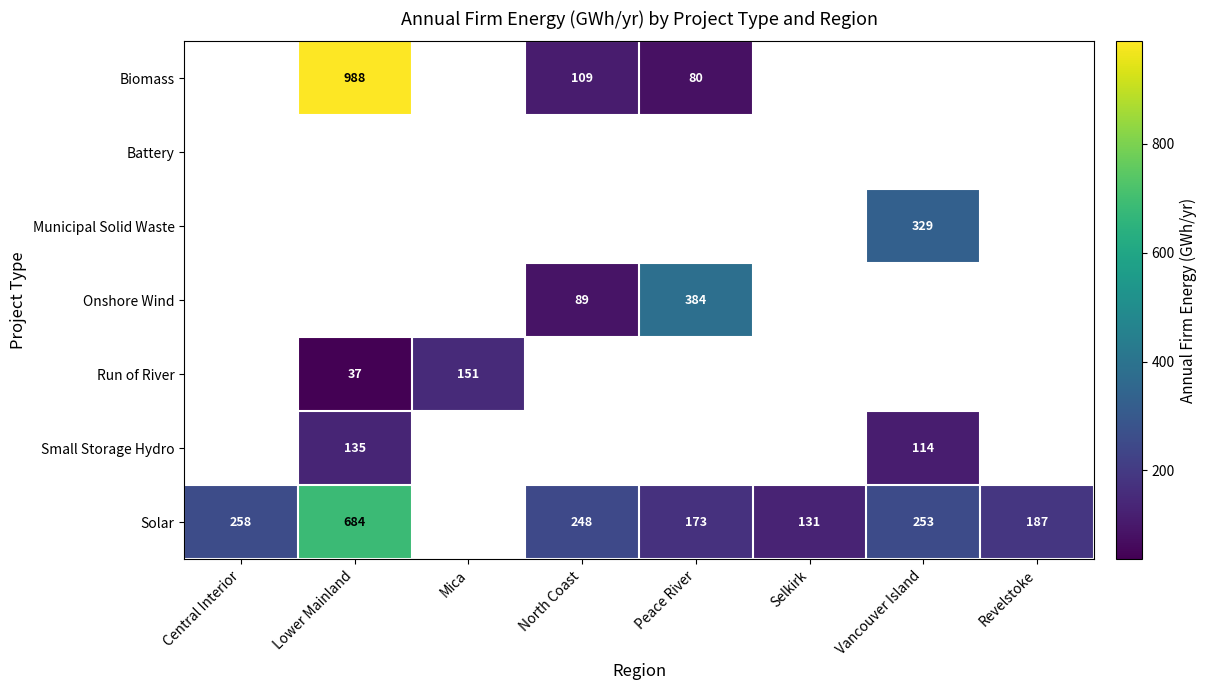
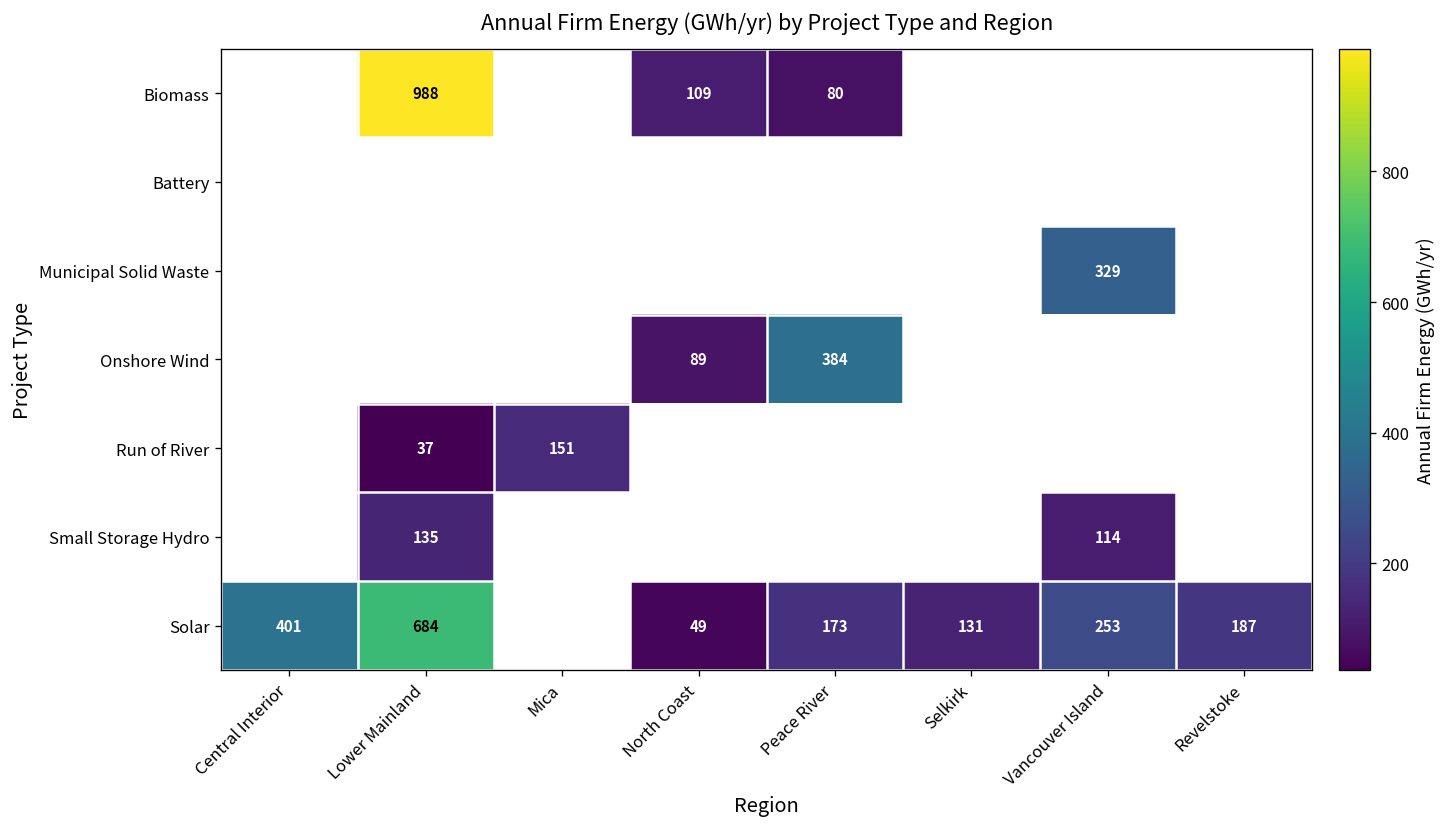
Solar, Central Interior: 258 -> 401
Solar, North Coast: 248 -> 49
